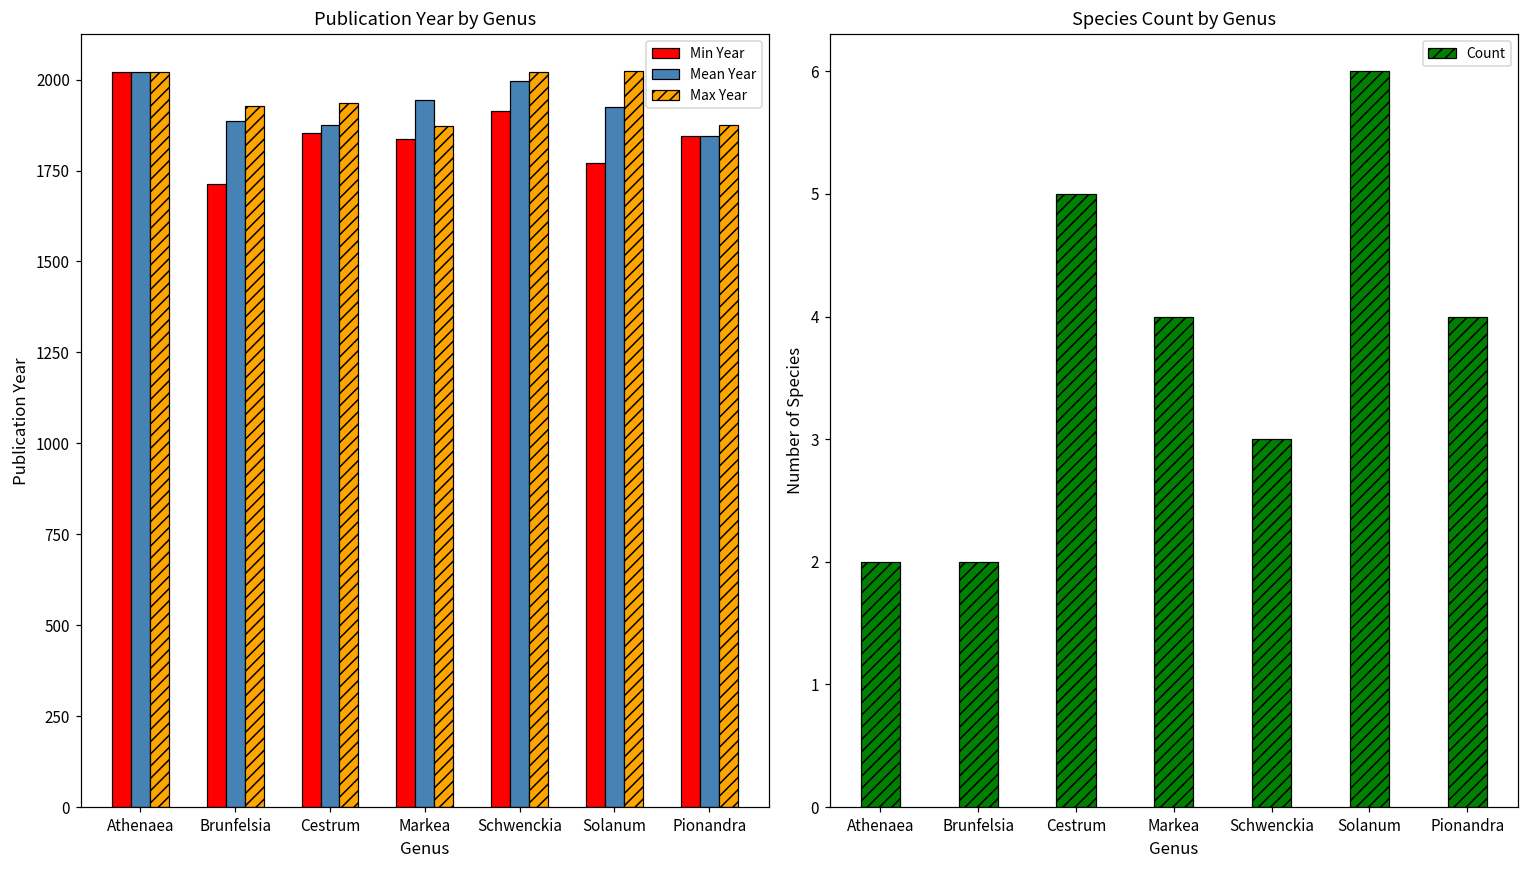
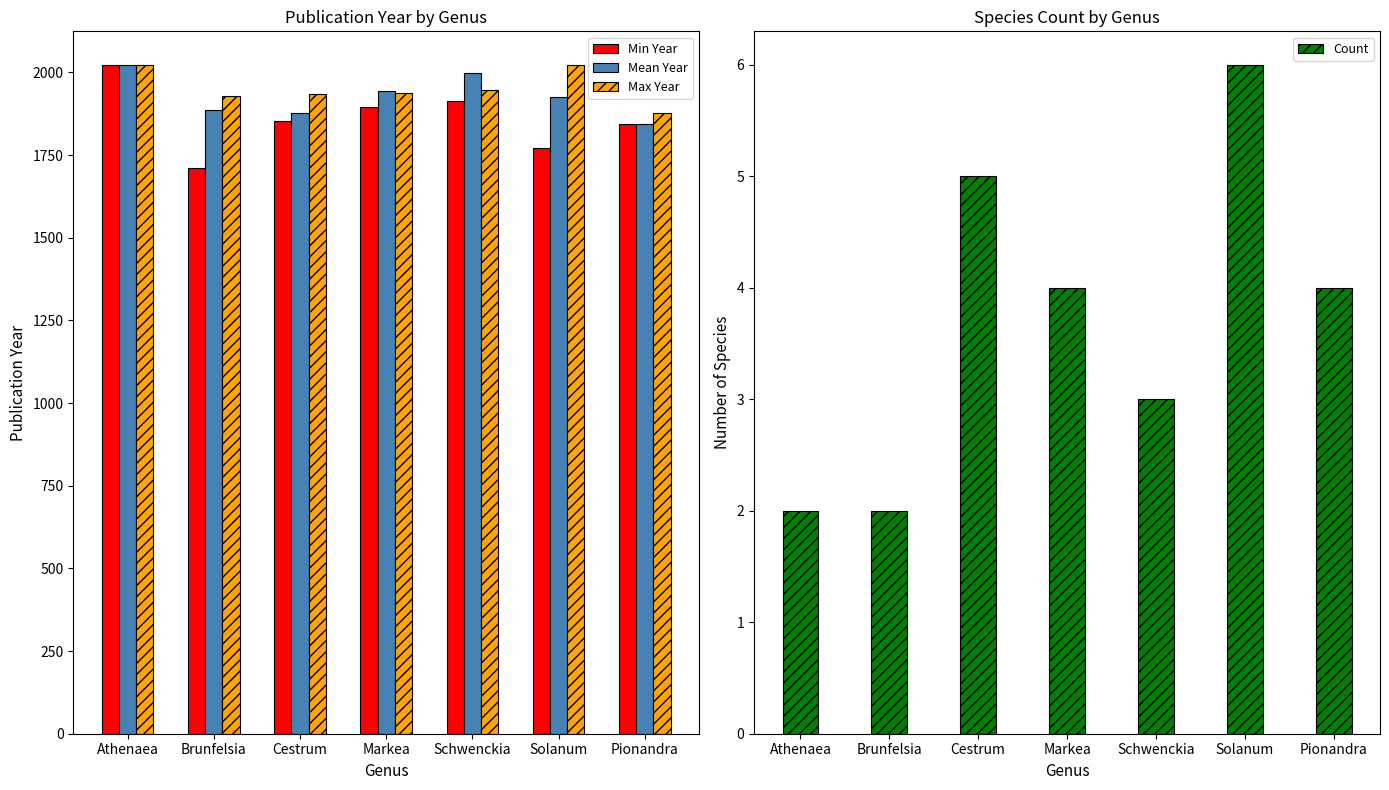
Publication Year by Genus, Min Year, Markea: 1840 -> 1900
Publication Year by Genus, Max Year, Markea: 1870 -> 1940
Publication Year by Genus, Max Year, Schwenckia: 2020 -> 1950
